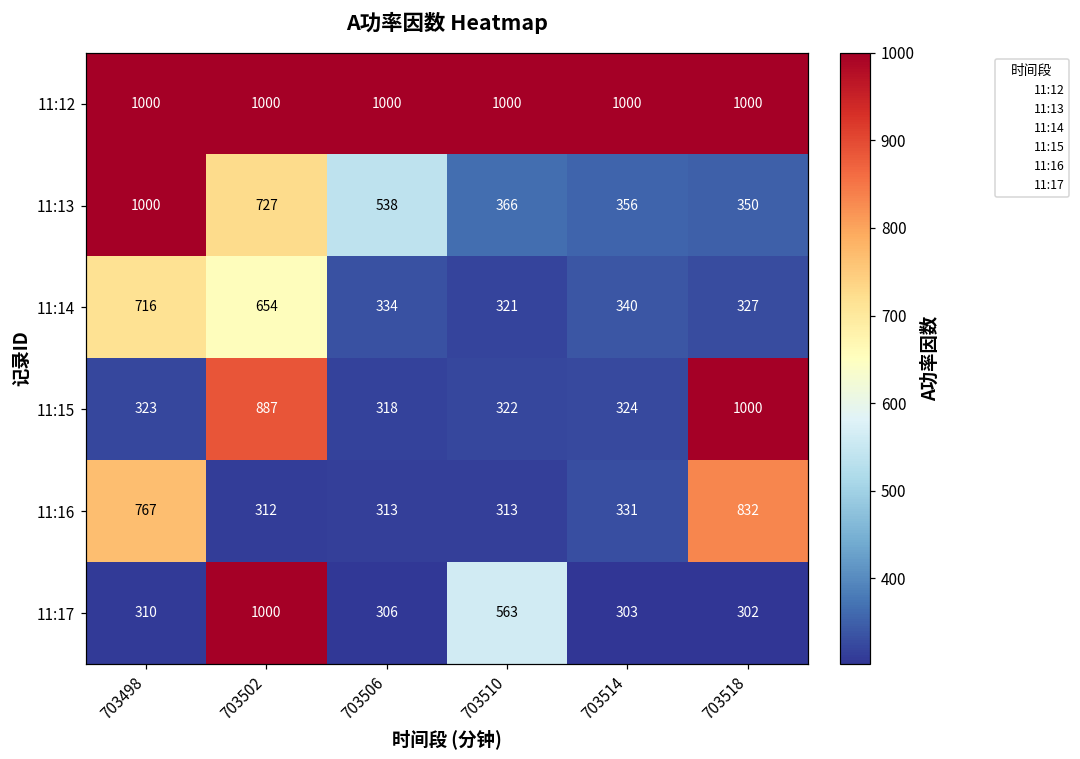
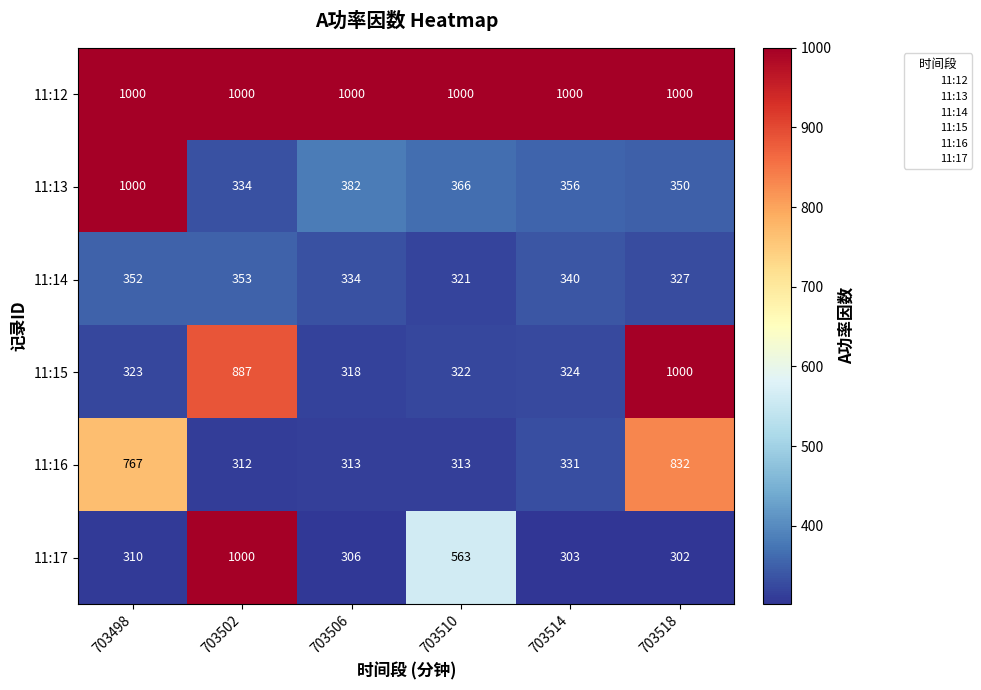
11:13, 703502: 727 -> 334
11:13, 703506: 538 -> 382
11:14, 703498: 716 -> 352
11:14, 703502: 654 -> 353
